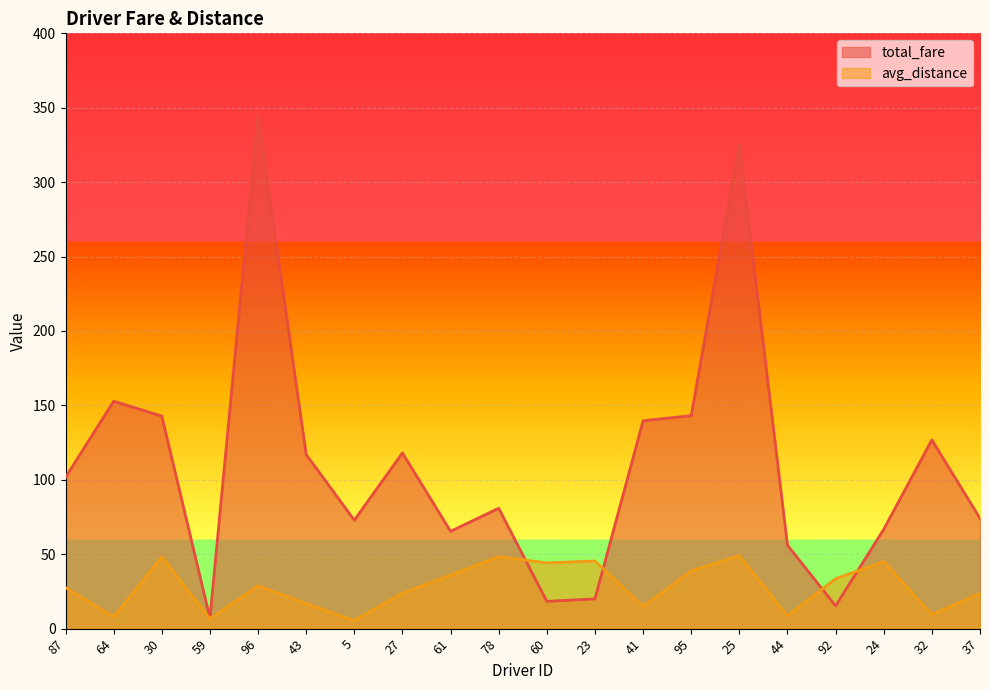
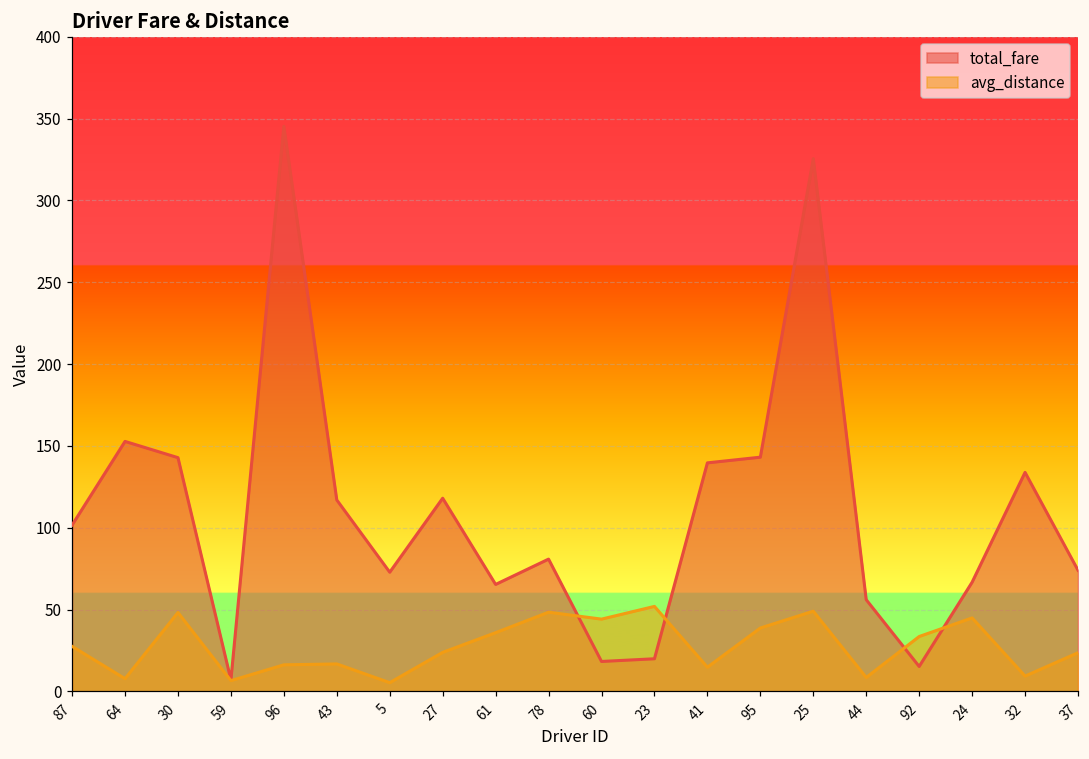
avg_distance, 96: 29 -> 16
avg_distance, 23: 45 -> 52
total_fare, 32: 127 -> 134
